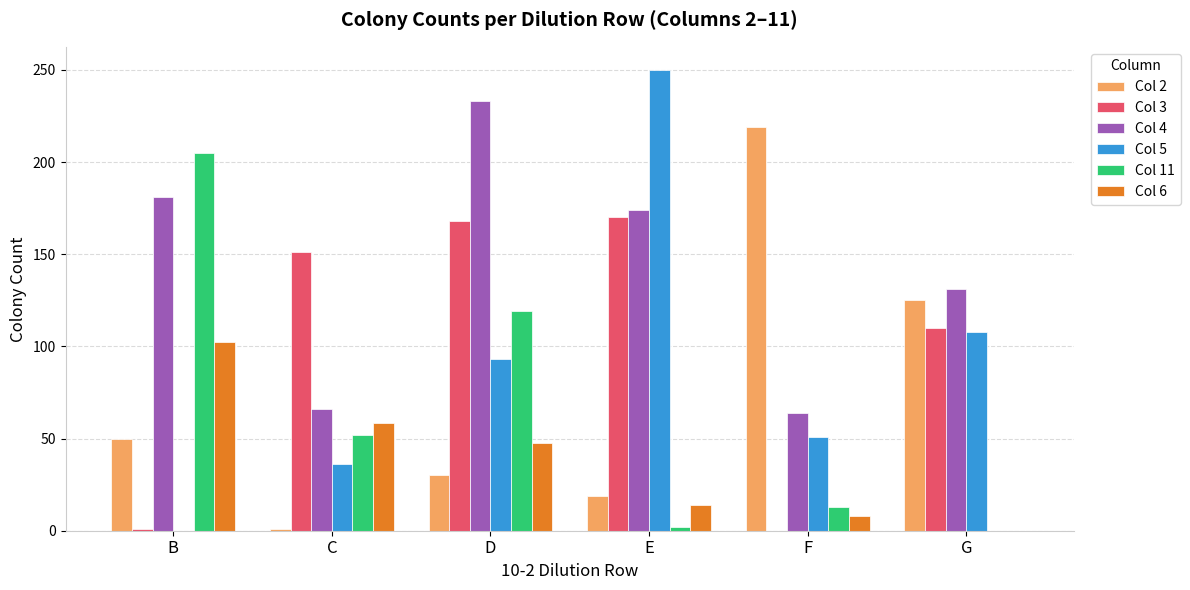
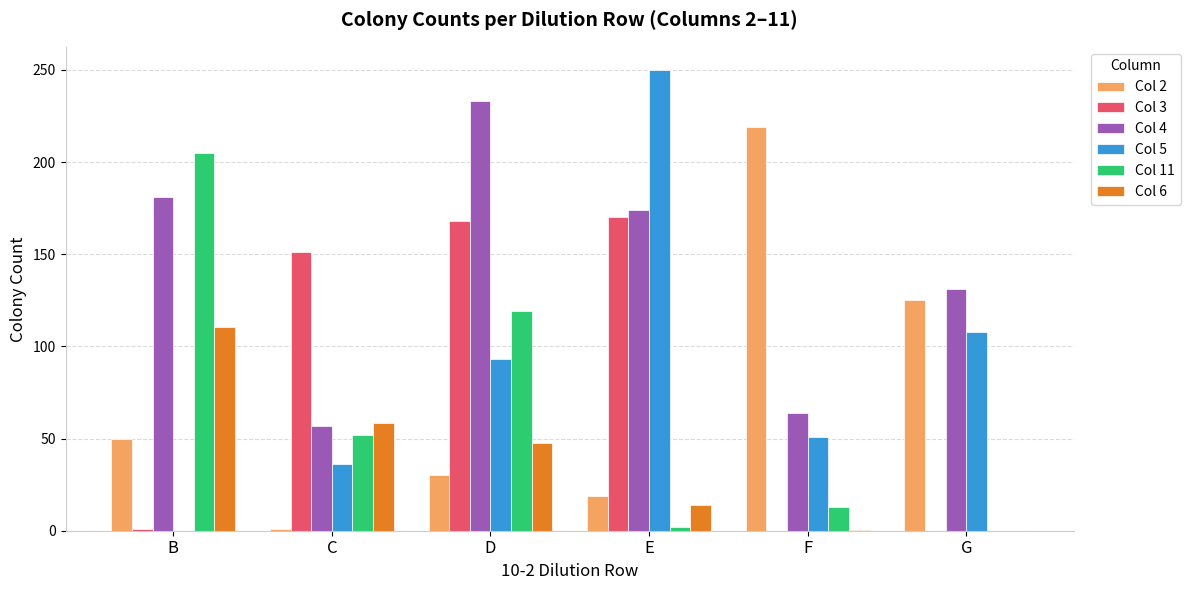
Col 6, B: 103 -> 111
Col 4, C: 66 -> 57
Col 6, F: 8 -> 1
Col 3, G: 110 -> 0
